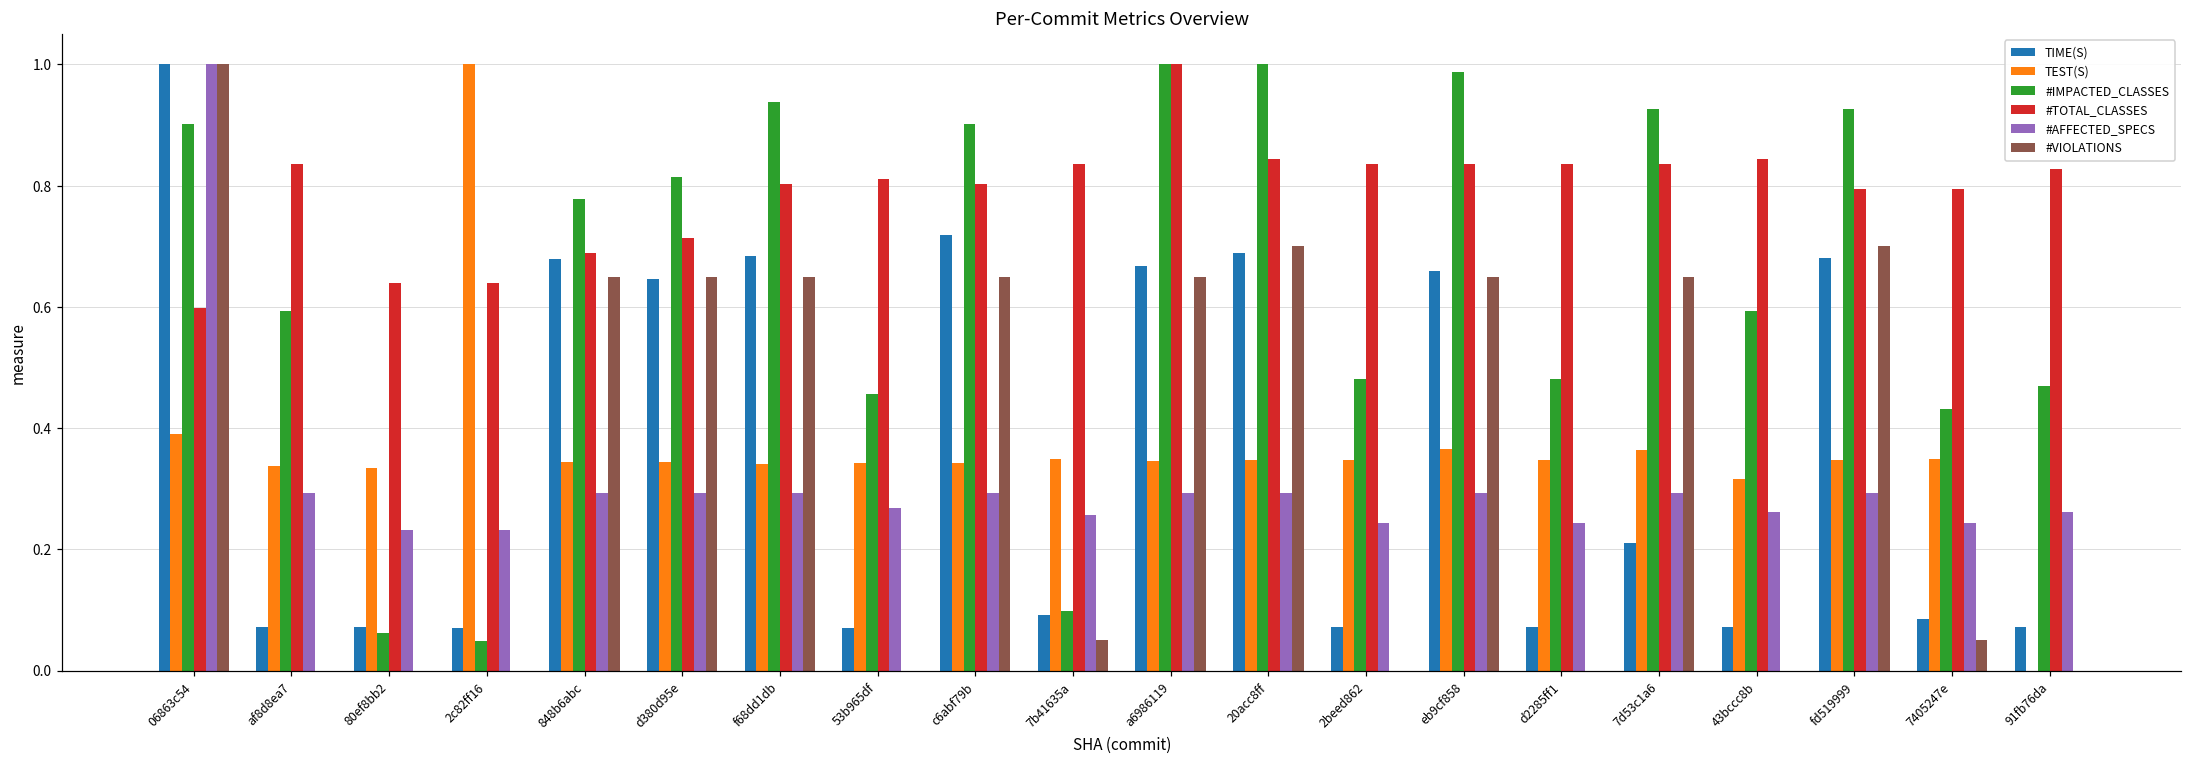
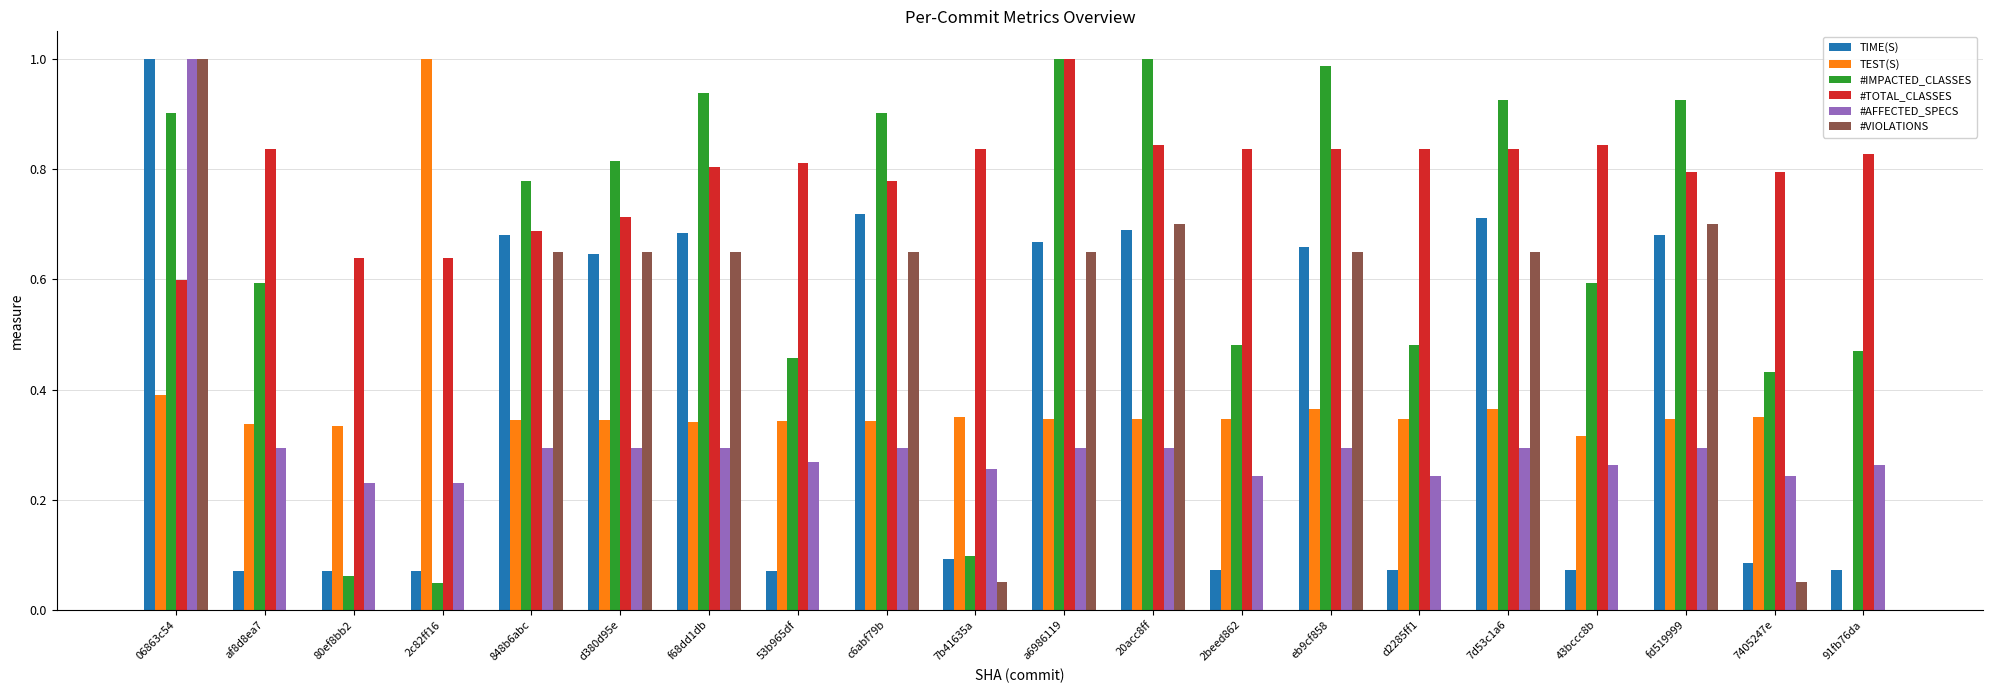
#TOTAL_CLASSES, c6abf79b: 0.80 -> 0.78
TIME(S), 7d53c1a6: 0.21 -> 0.71
